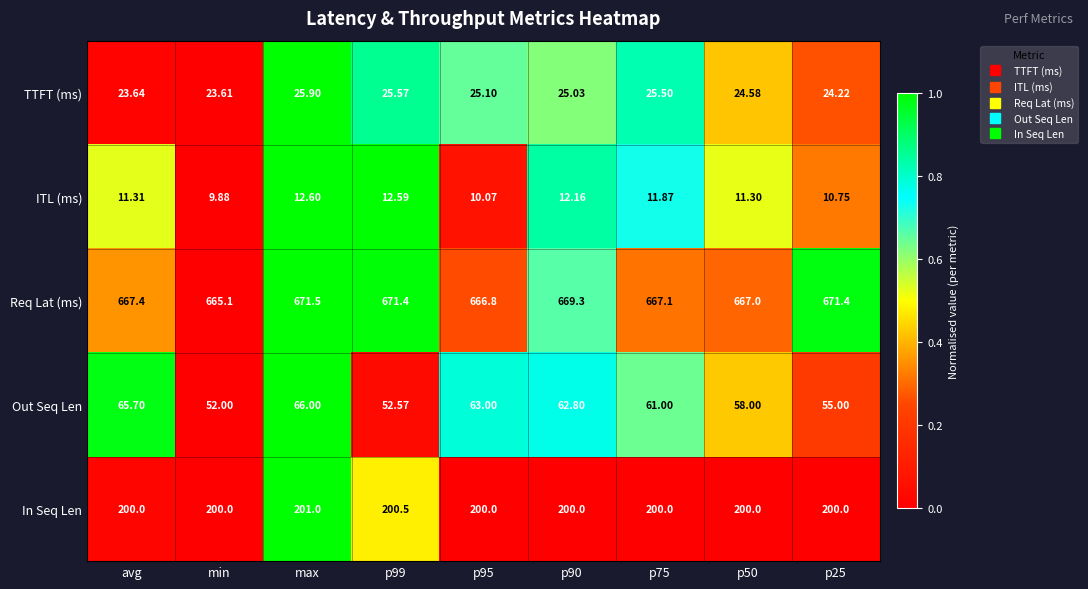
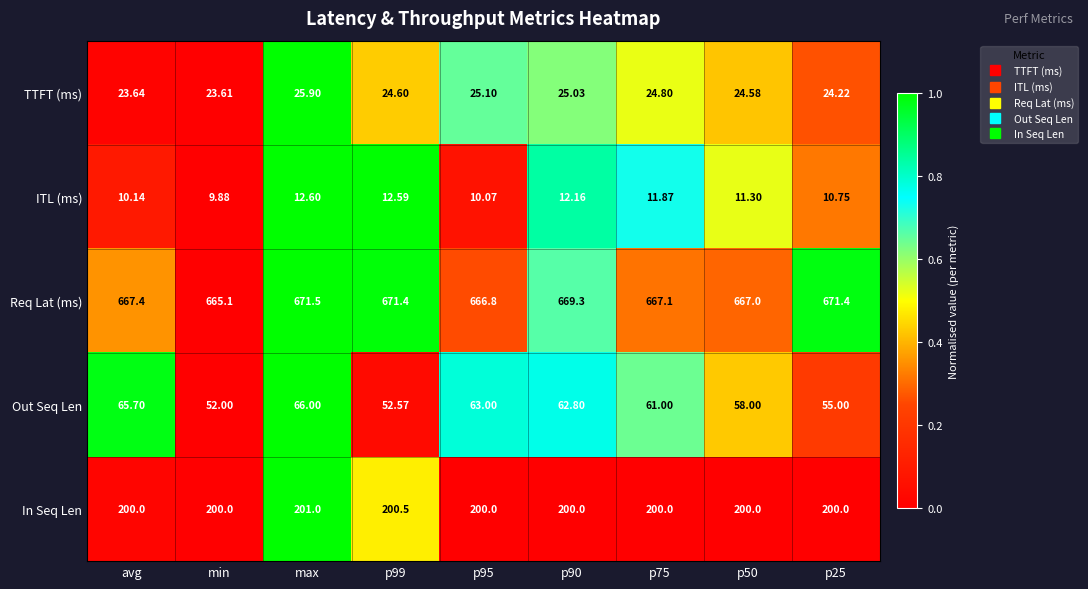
TTFT (ms), p99: 25.57 -> 24.60
TTFT (ms), p75: 25.50 -> 24.80
ITL (ms), avg: 11.31 -> 10.14
